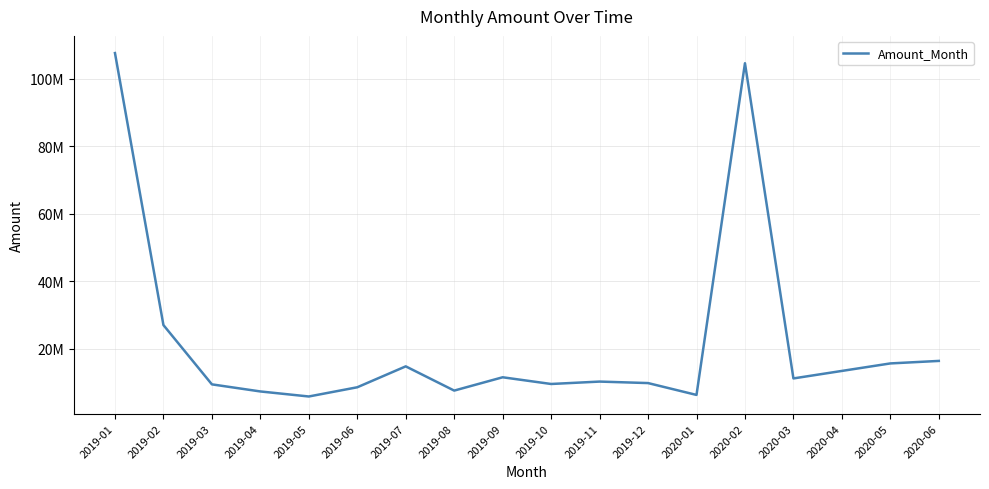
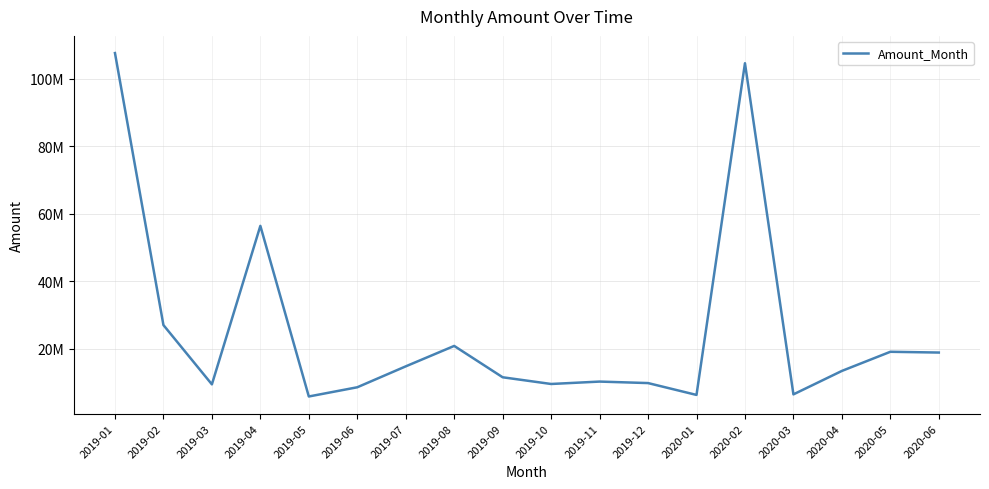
2019-04: 7000000 -> 56000000
2019-08: 8000000 -> 21000000
2020-03: 11000000 -> 7000000
2020-05: 16000000 -> 19000000
2020-06: 16000000 -> 19000000
